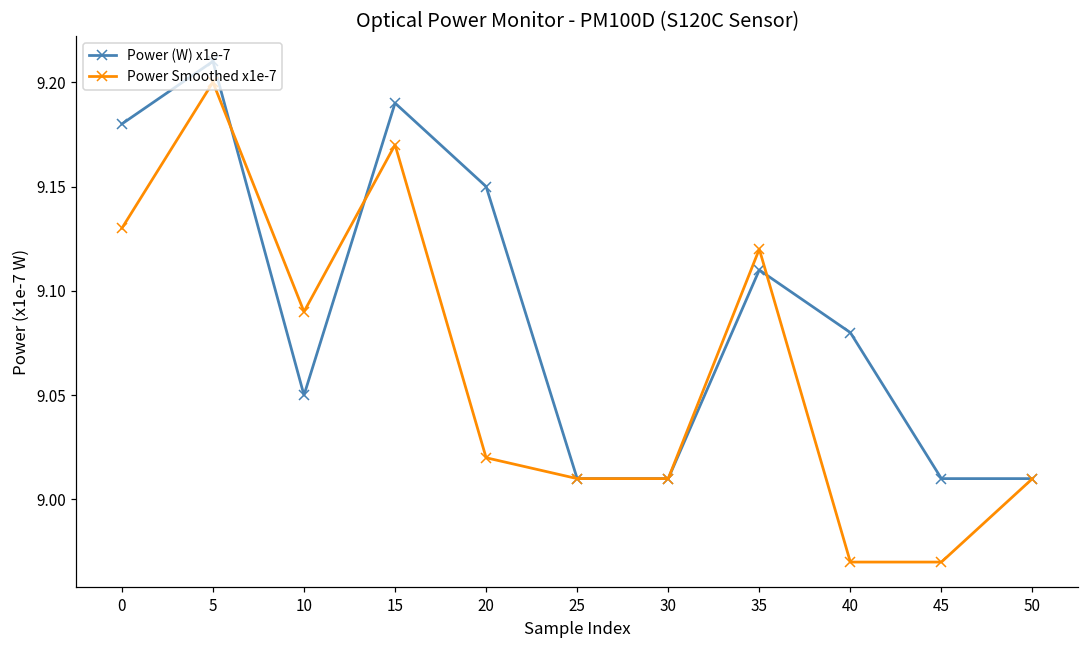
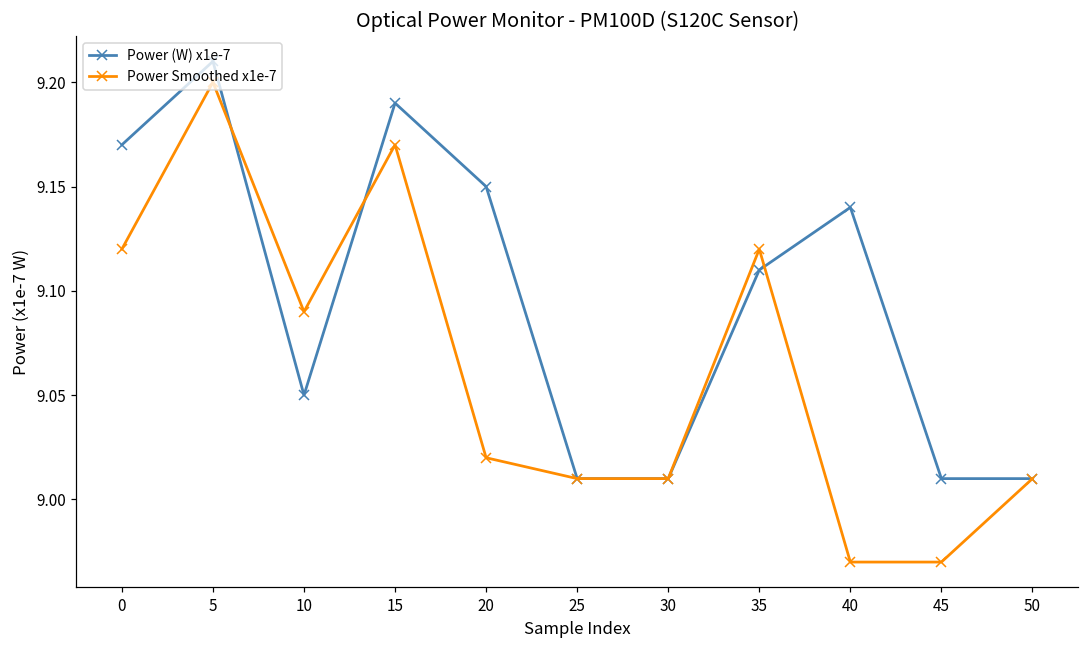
Power (W) x1e-7, 0: 9.18 -> 9.17
Power Smoothed x1e-7, 0: 9.13 -> 9.12
Power (W) x1e-7, 40: 9.08 -> 9.14
